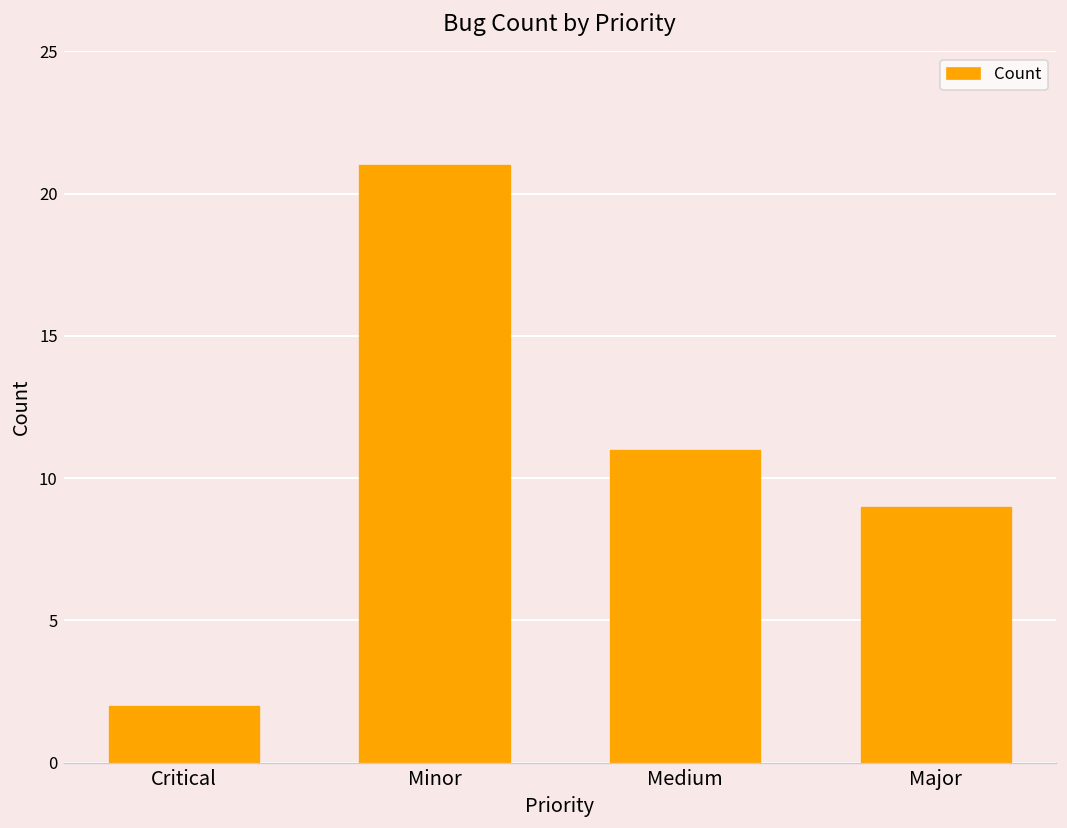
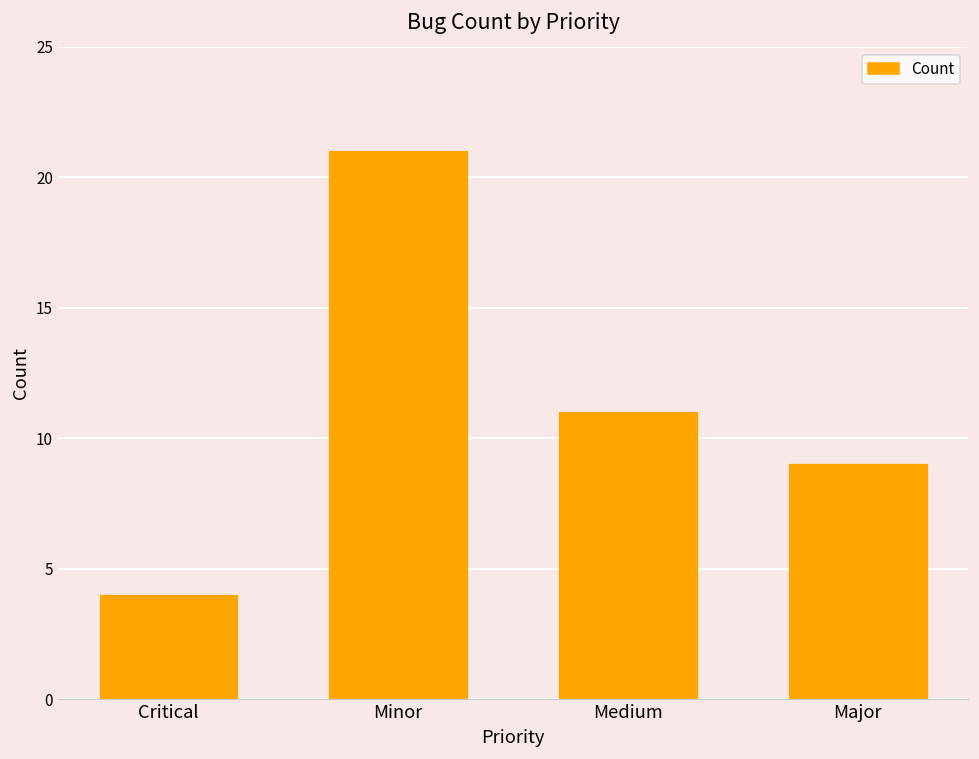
Critical: 2 -> 4
